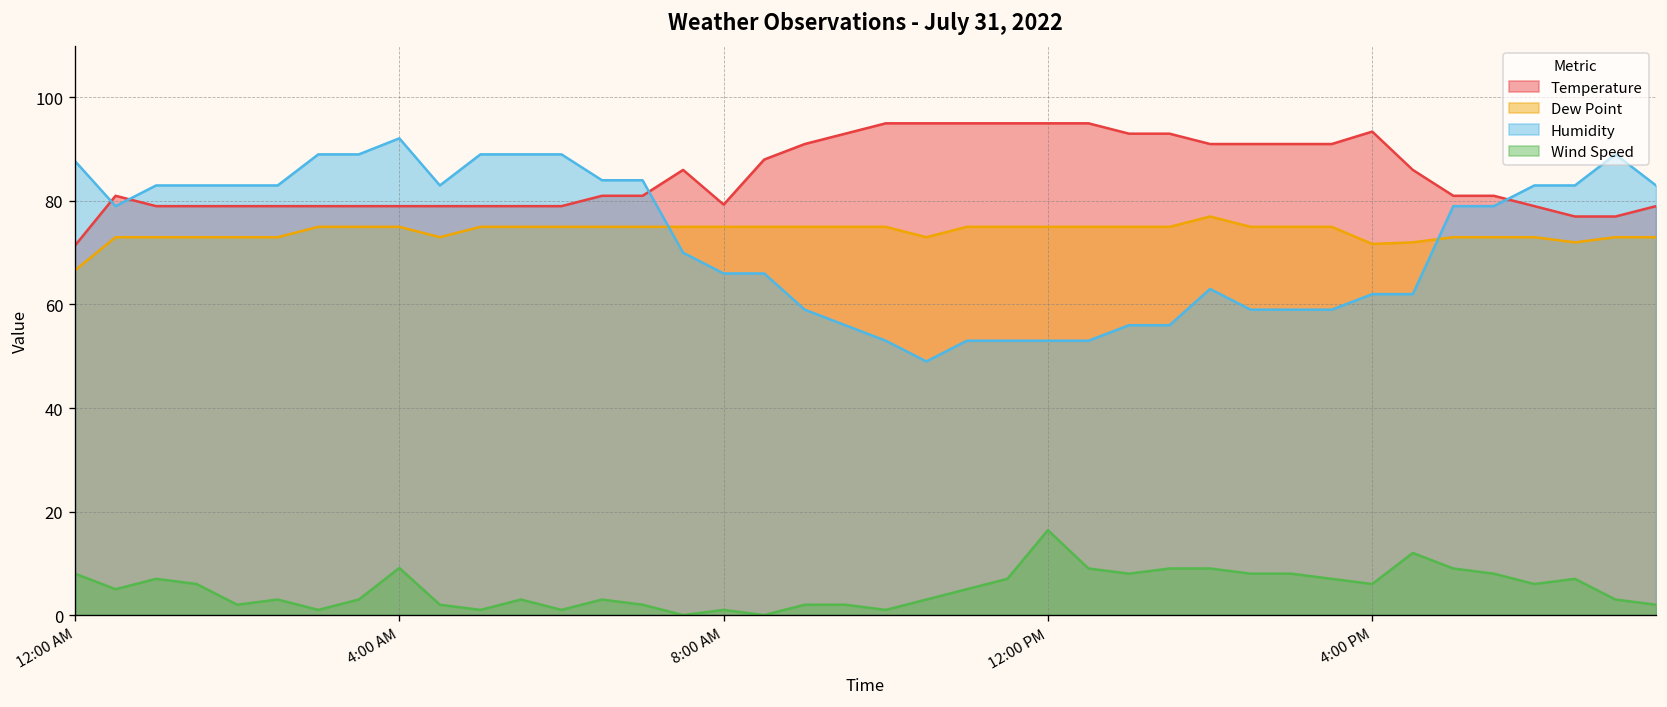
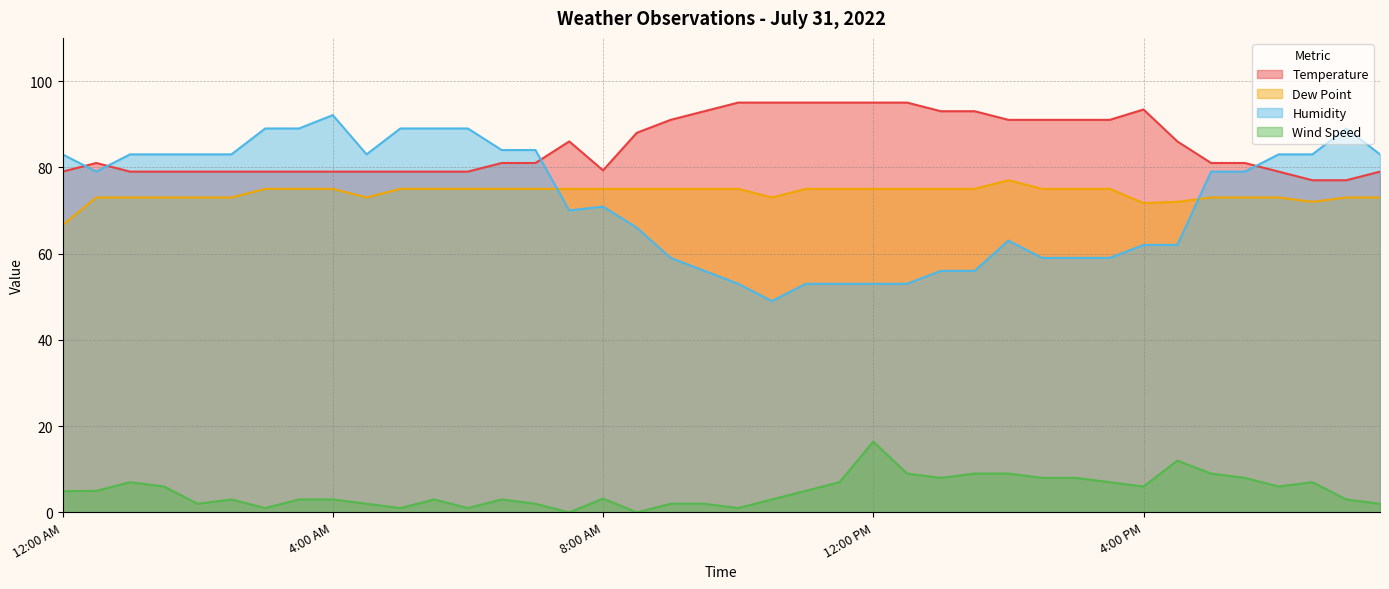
Temperature, 12:00 AM: 71 -> 79
Humidity, 12:00 AM: 88 -> 83
Wind Speed, 12:00 AM: 8 -> 5
Wind Speed, 4:00 AM: 9 -> 3
Humidity, 8:00 AM: 66 -> 71
Wind Speed, 8:00 AM: 1 -> 3
